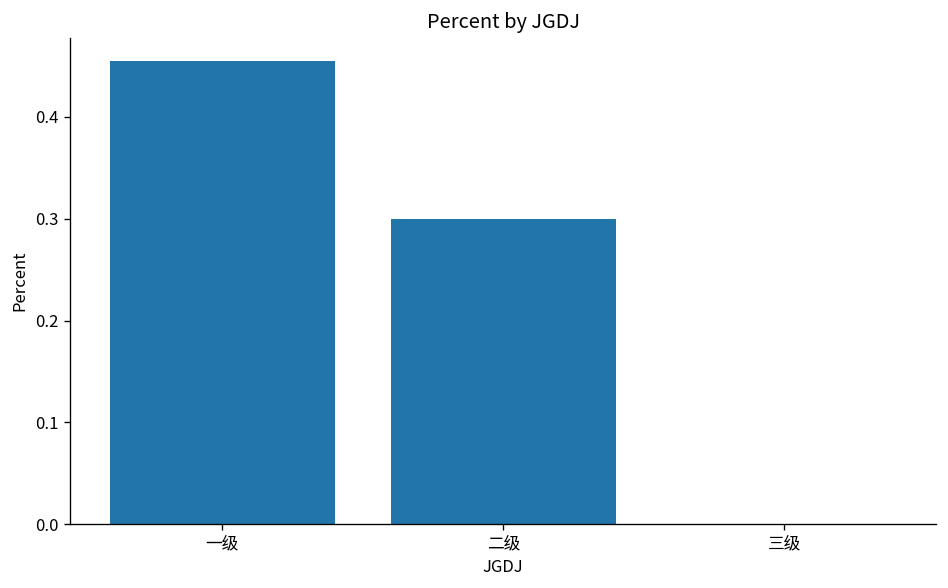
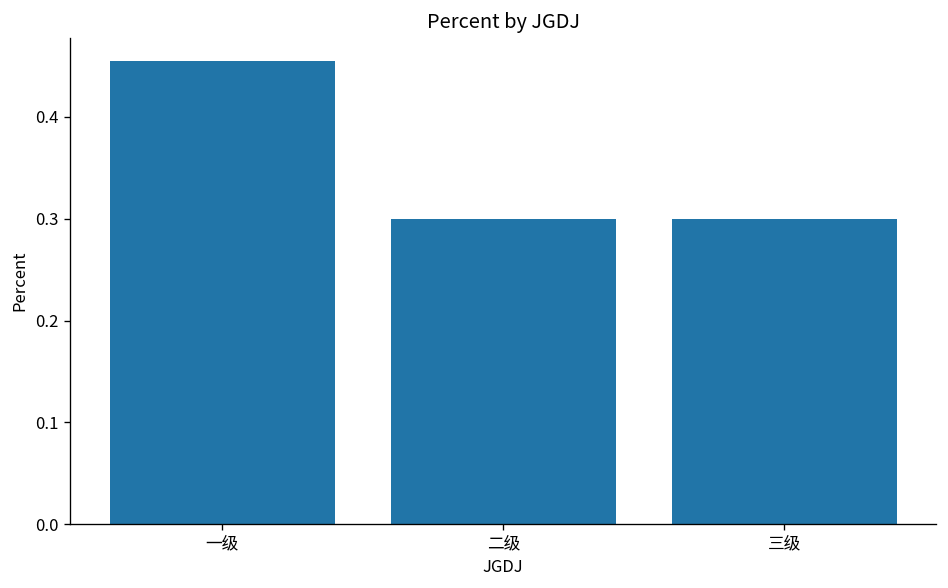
三级: 0.0 -> 0.3
